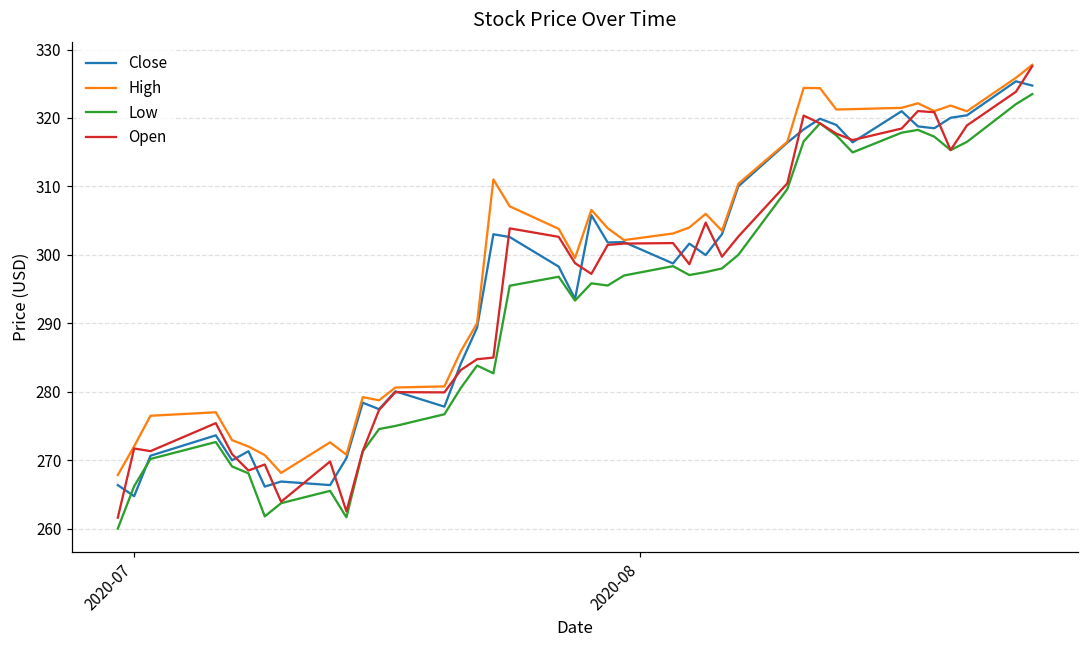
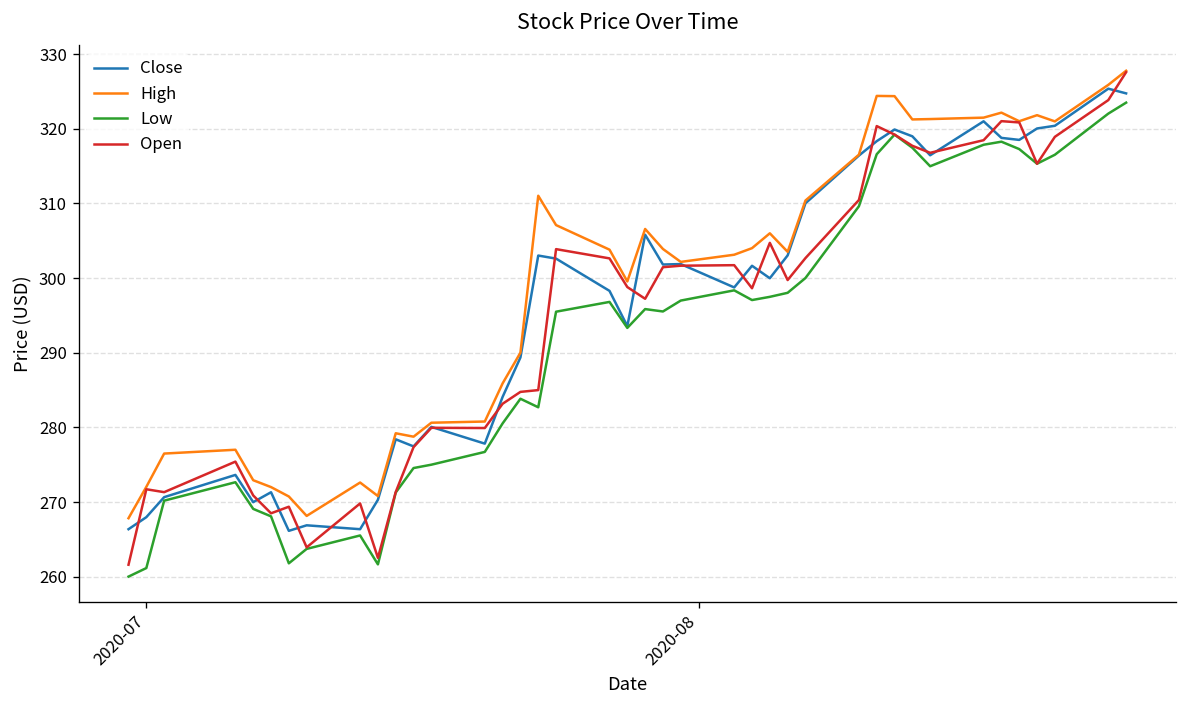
Close, 2020-07: 265 -> 268
Low, 2020-07: 266 -> 261
